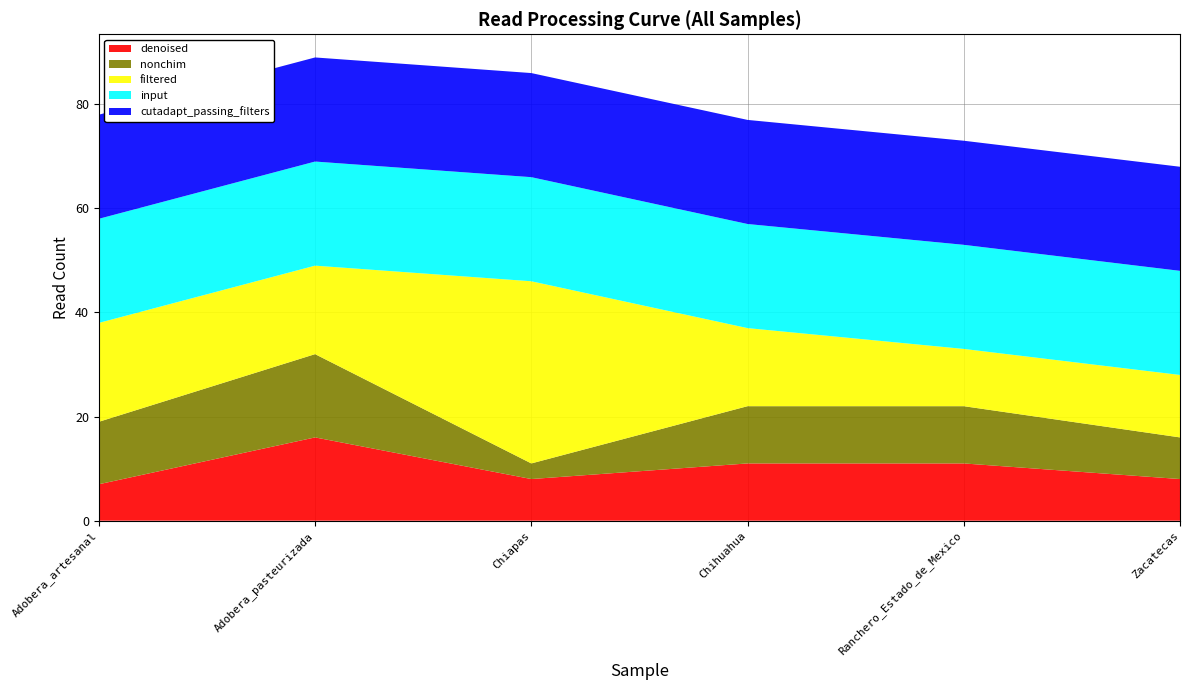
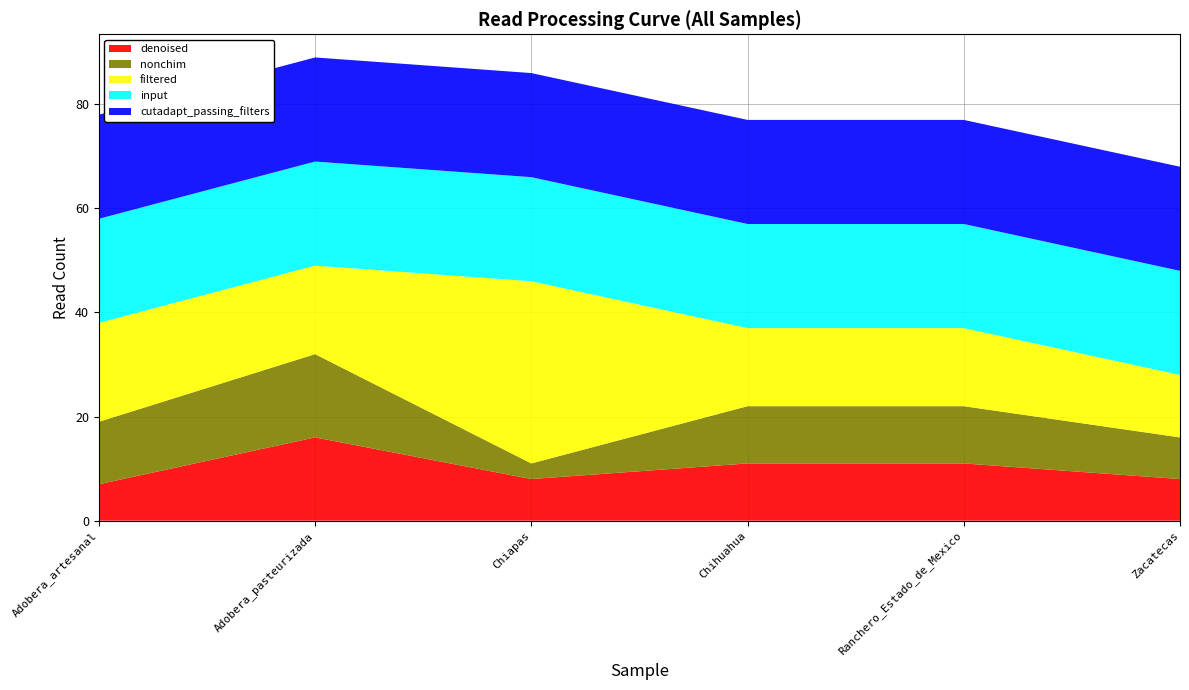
filtered, Ranchero_Estado_de_Mexico: 11 -> 15
